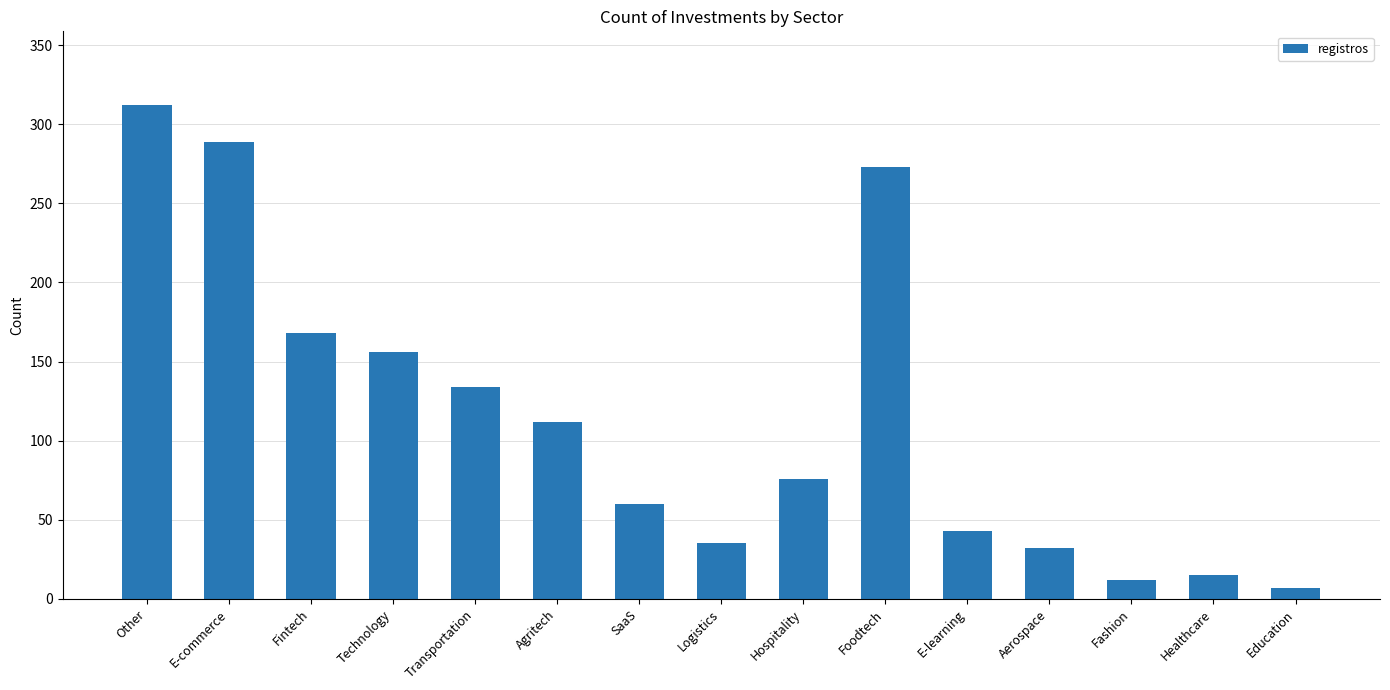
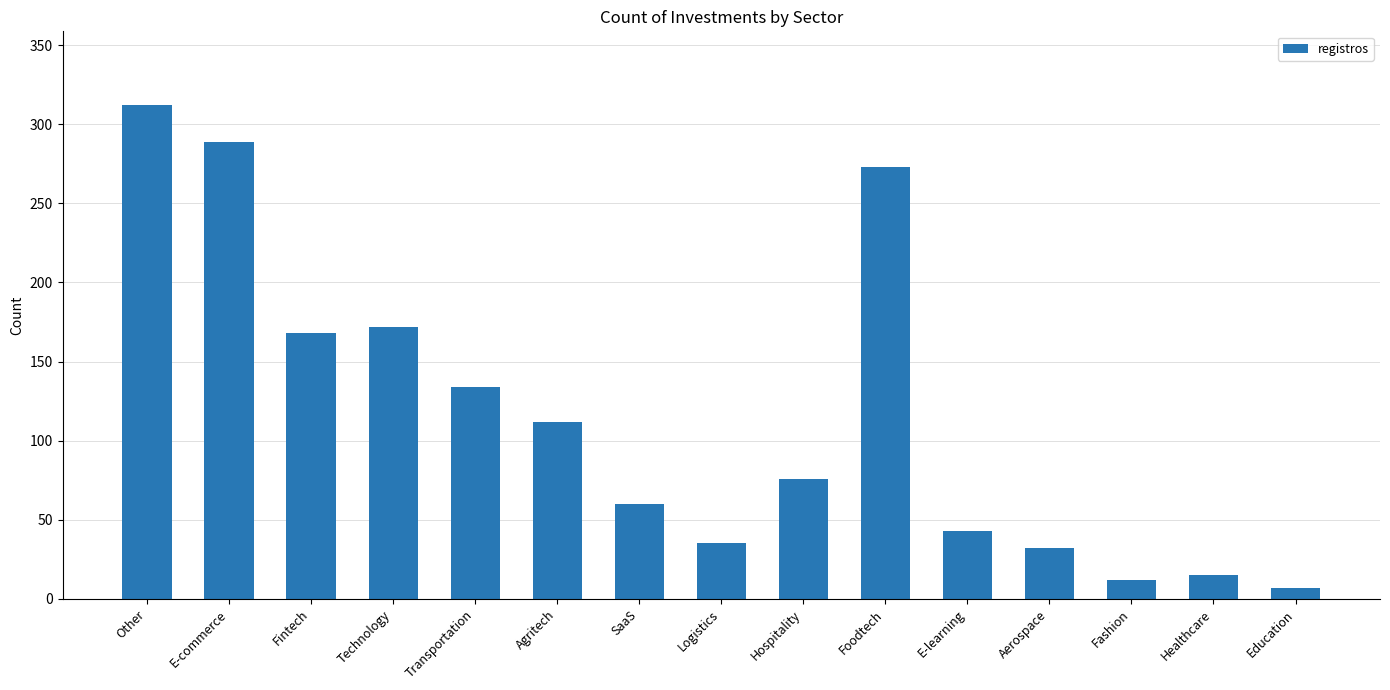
Technology: 156 -> 172
